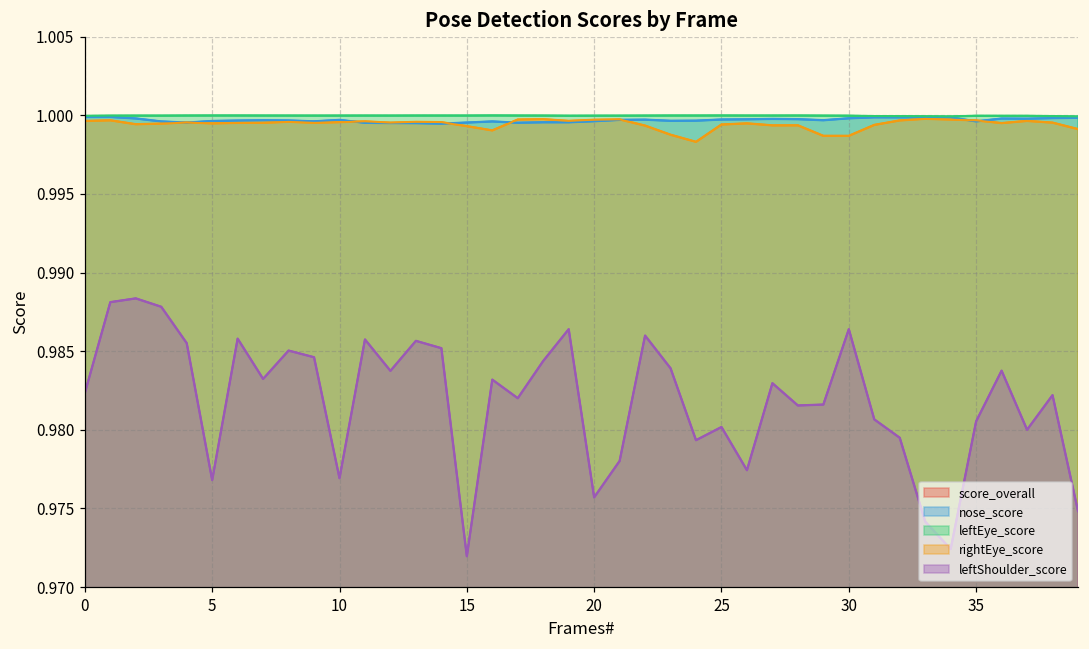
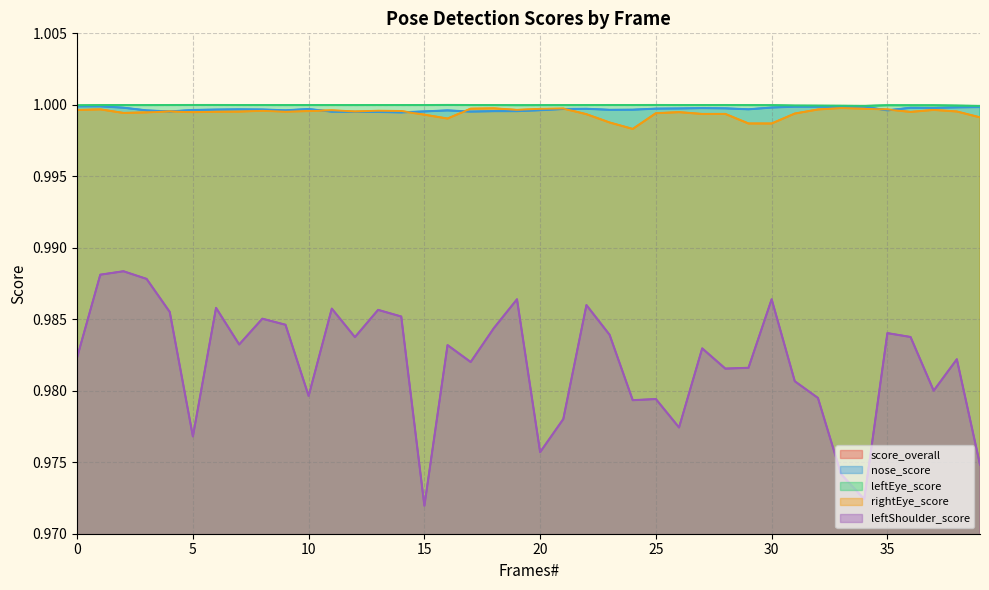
leftShoulder_score, 10: 0.9769 -> 0.9796
leftShoulder_score, 25: 0.9802 -> 0.9794
leftShoulder_score, 35: 0.9805 -> 0.9840
